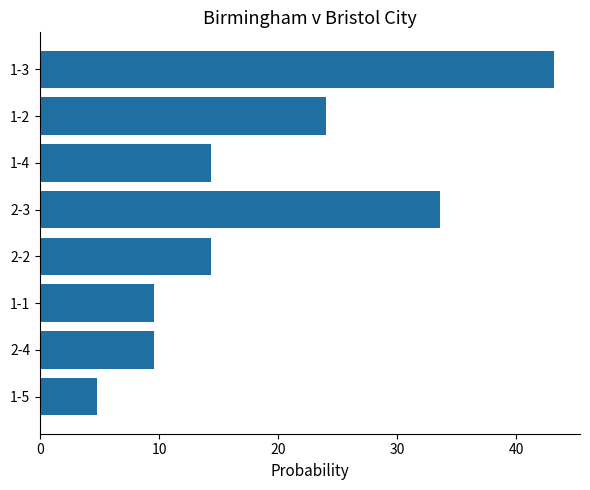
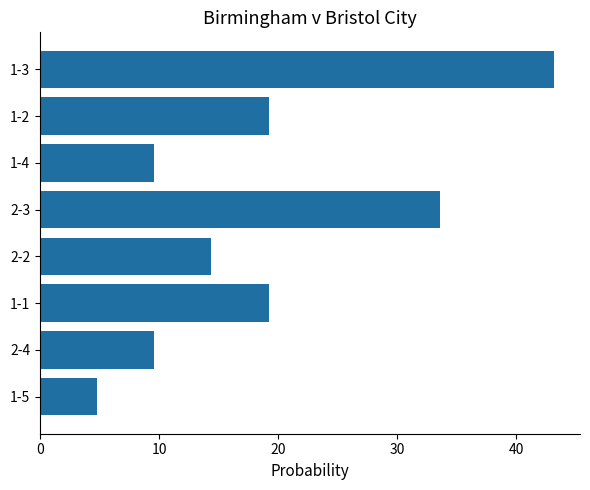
1-2: 24.0 -> 19.2
1-4: 14.4 -> 9.6
1-1: 9.6 -> 19.2
